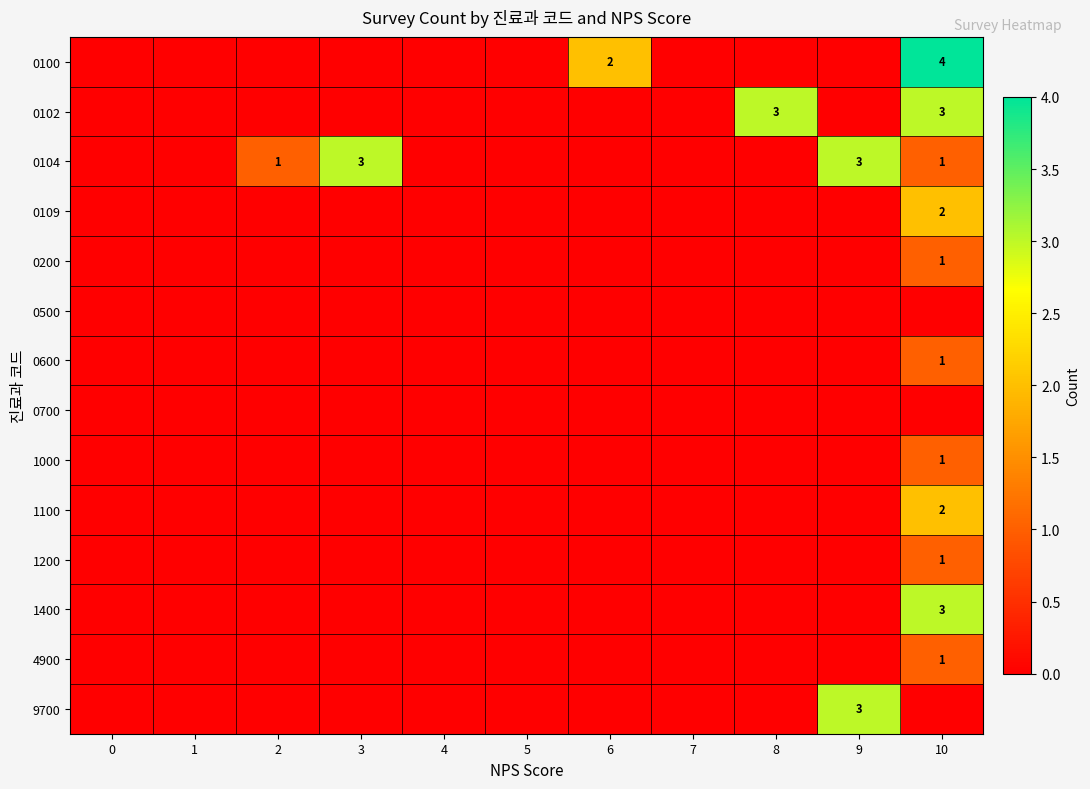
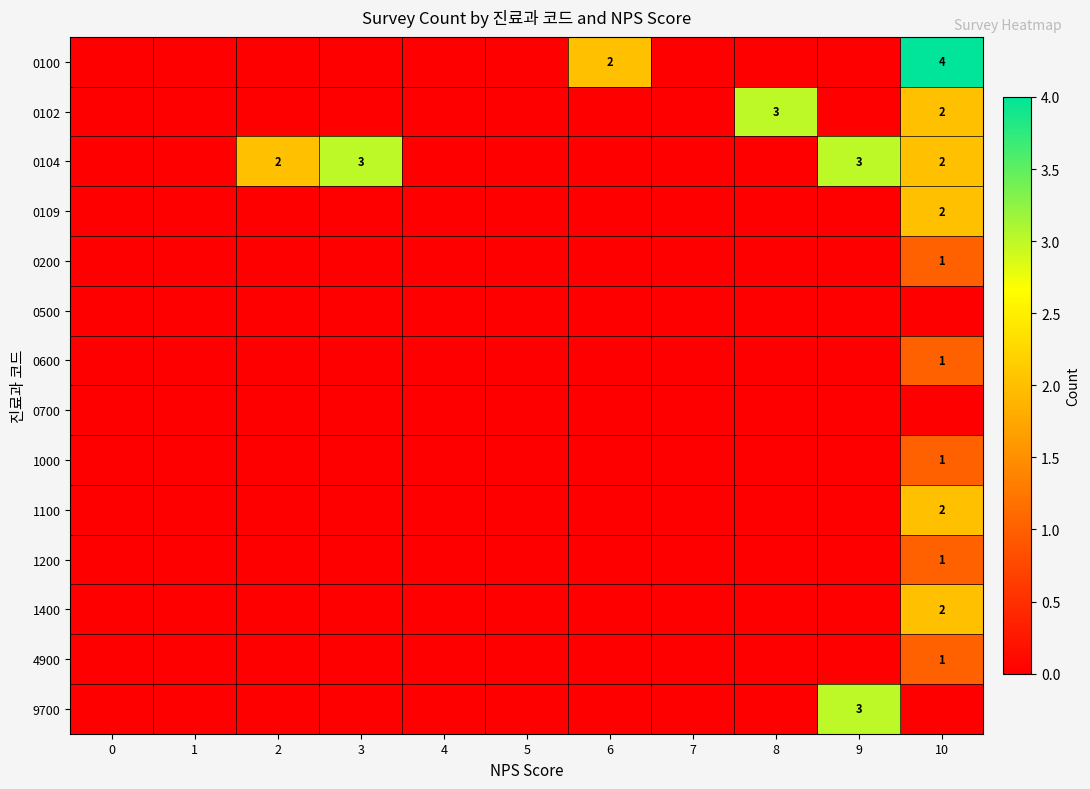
0102, 10: 3 -> 2
0104, 2: 1 -> 2
0104, 10: 1 -> 2
1400, 10: 3 -> 2
